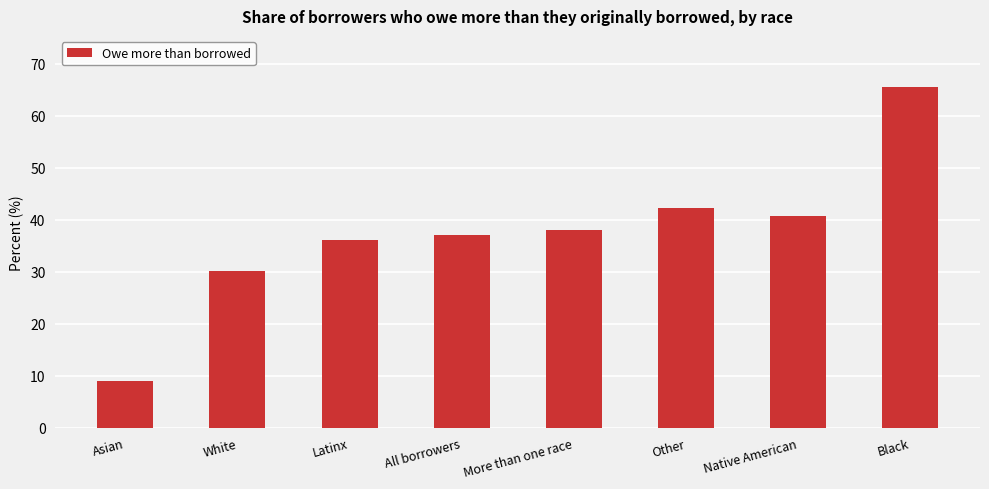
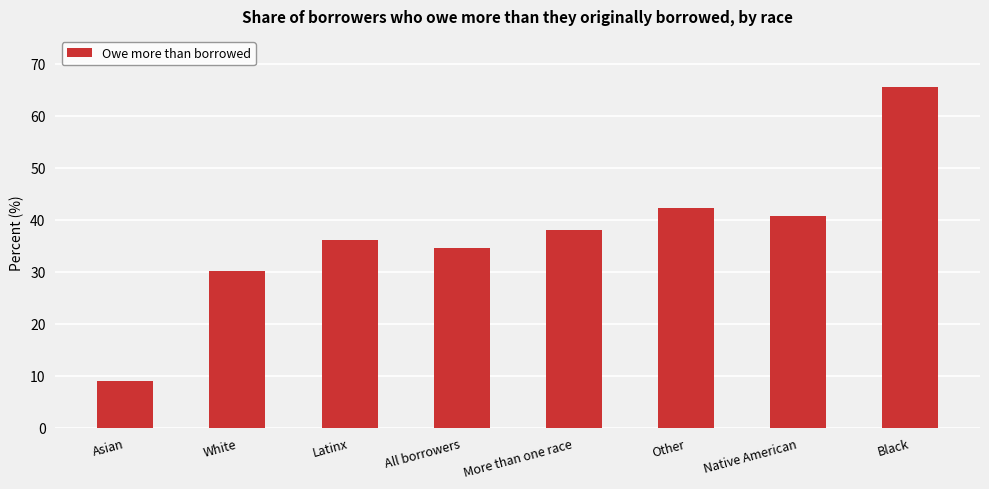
All borrowers: 37 -> 35
